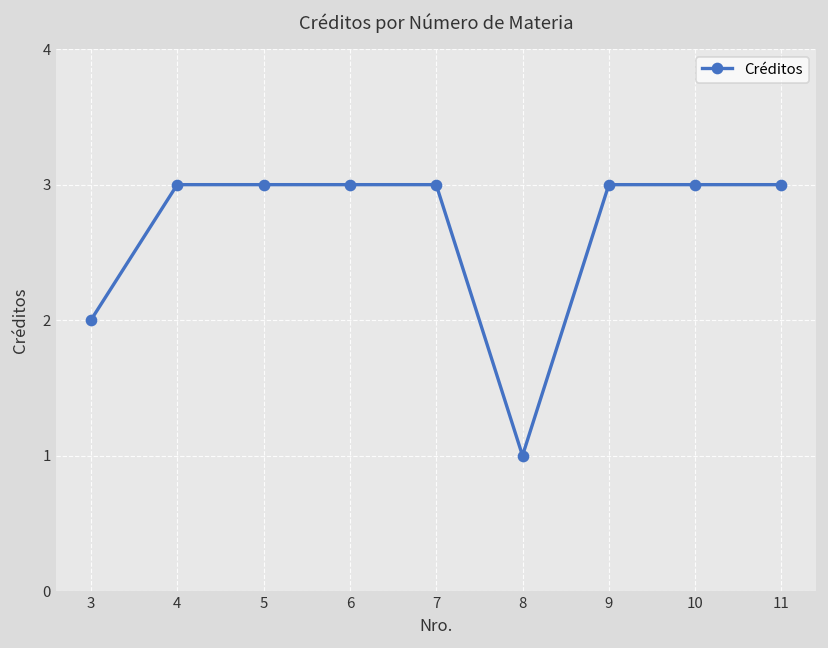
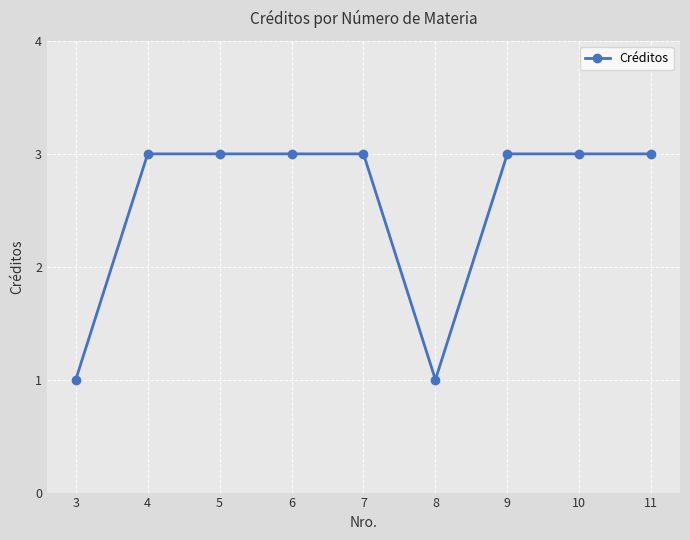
3: 2 -> 1
